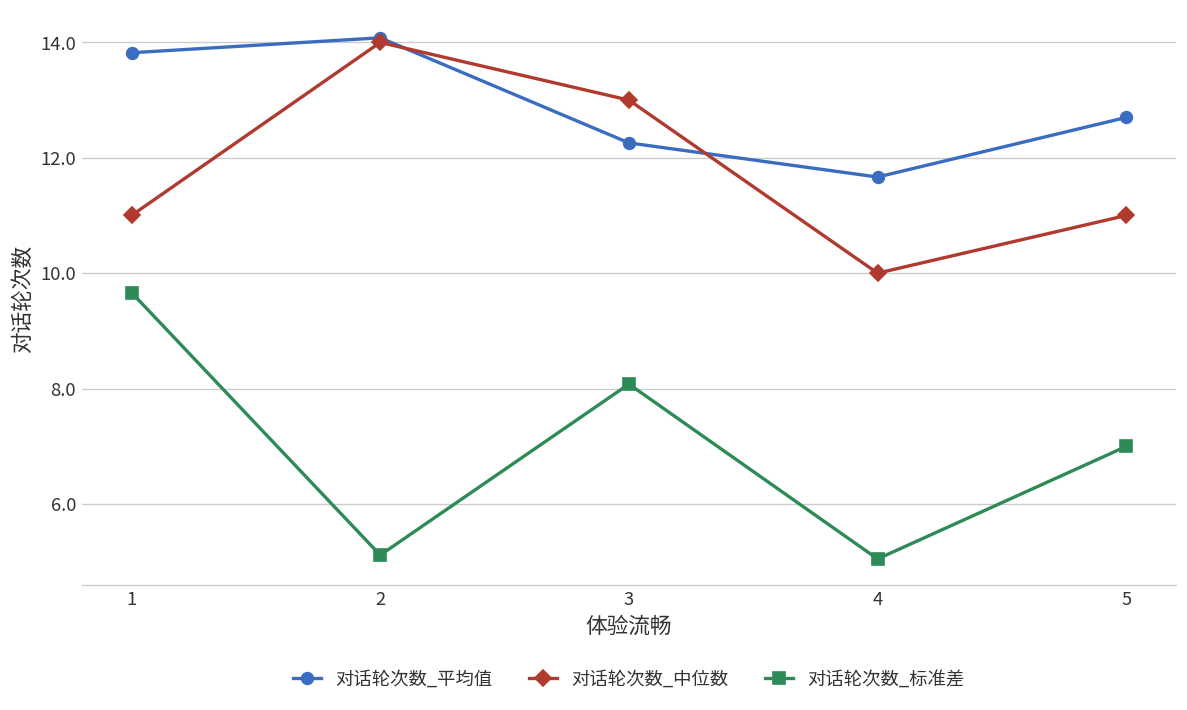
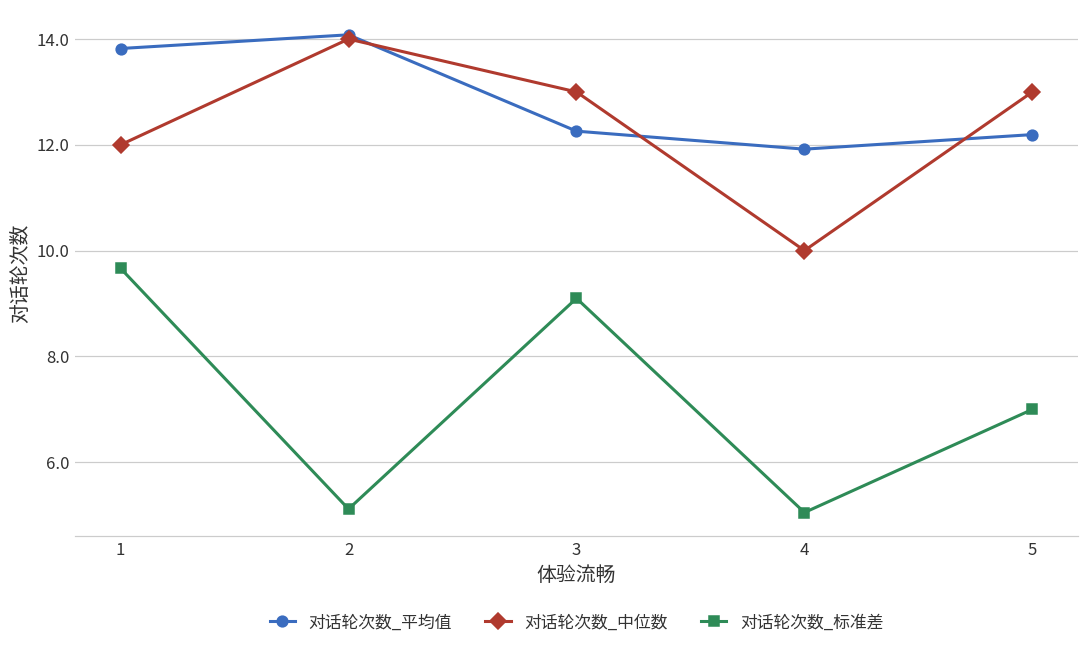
对话轮次数_中位数, 1: 11 -> 12
对话轮次数_标准差, 3: 8.1 -> 9.1
对话轮次数_平均值, 4: 11.7 -> 11.9
对话轮次数_平均值, 5: 12.7 -> 12.2
对话轮次数_中位数, 5: 11 -> 13
